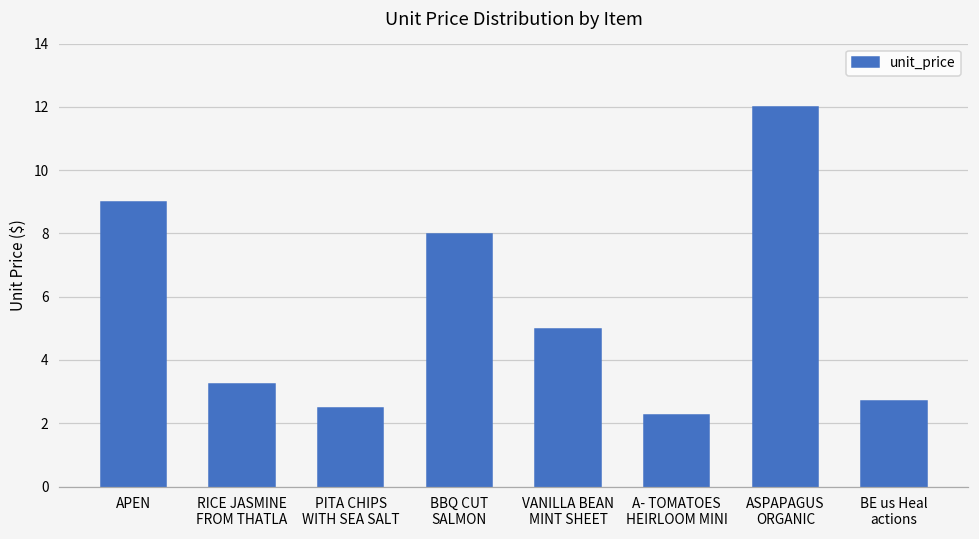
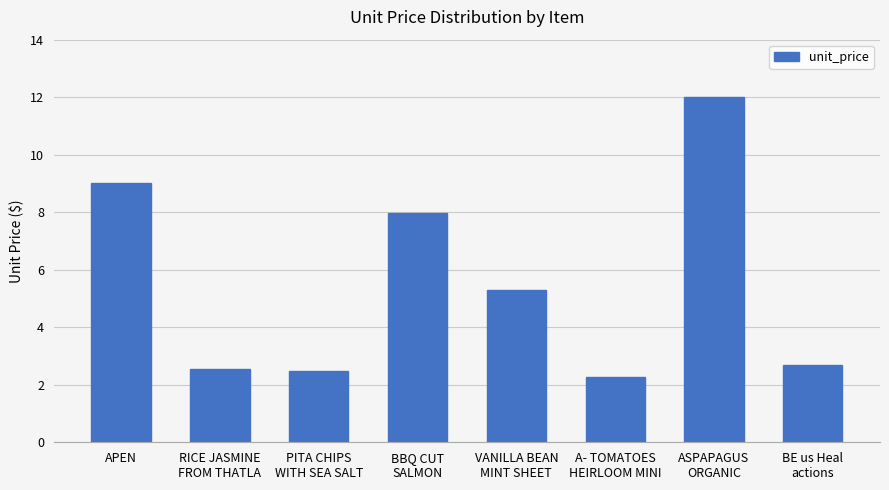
RICE JASMINE FROM THATLA: 3.2 -> 2.5
VANILLA BEAN MINT SHEET: 5.0 -> 5.3
